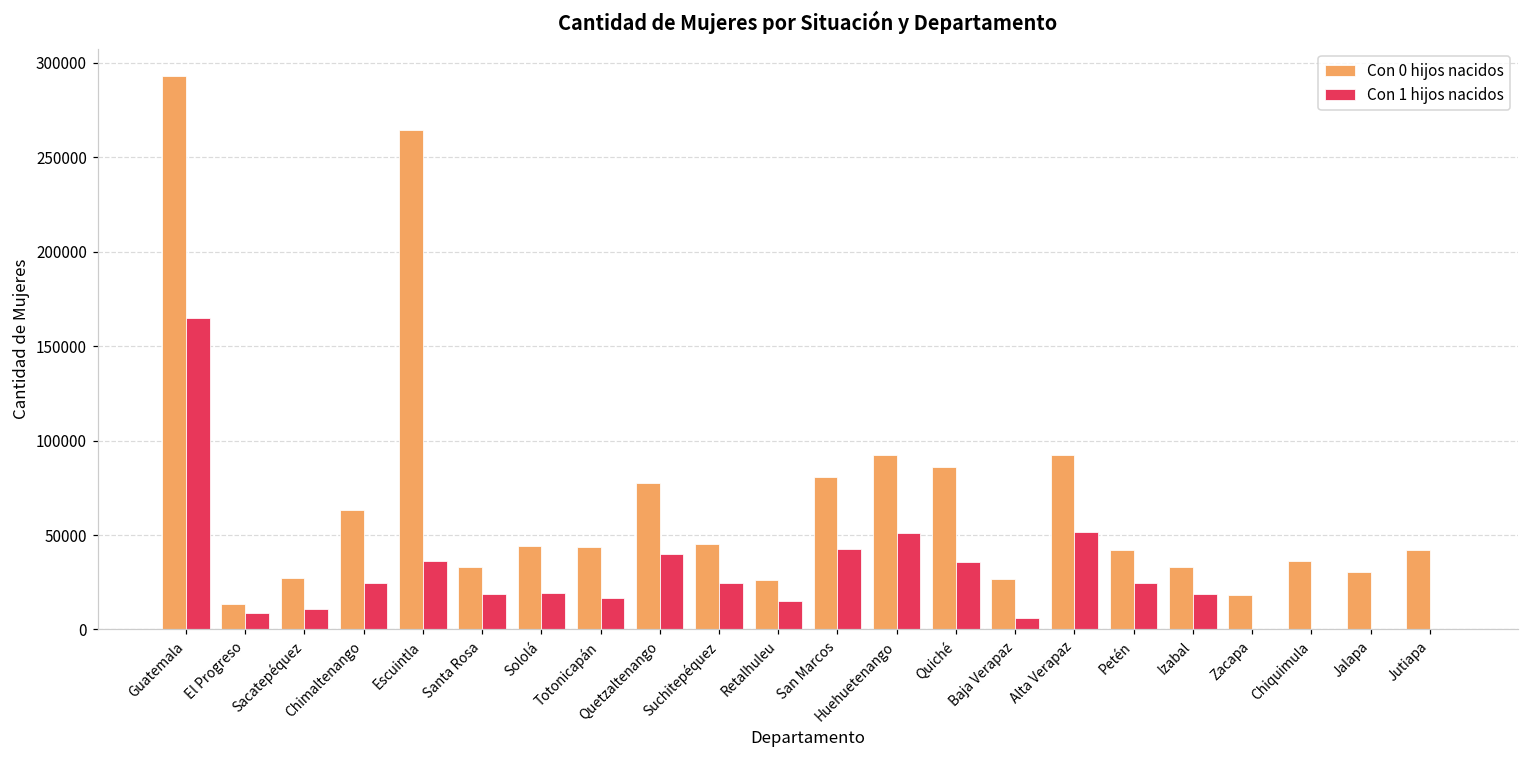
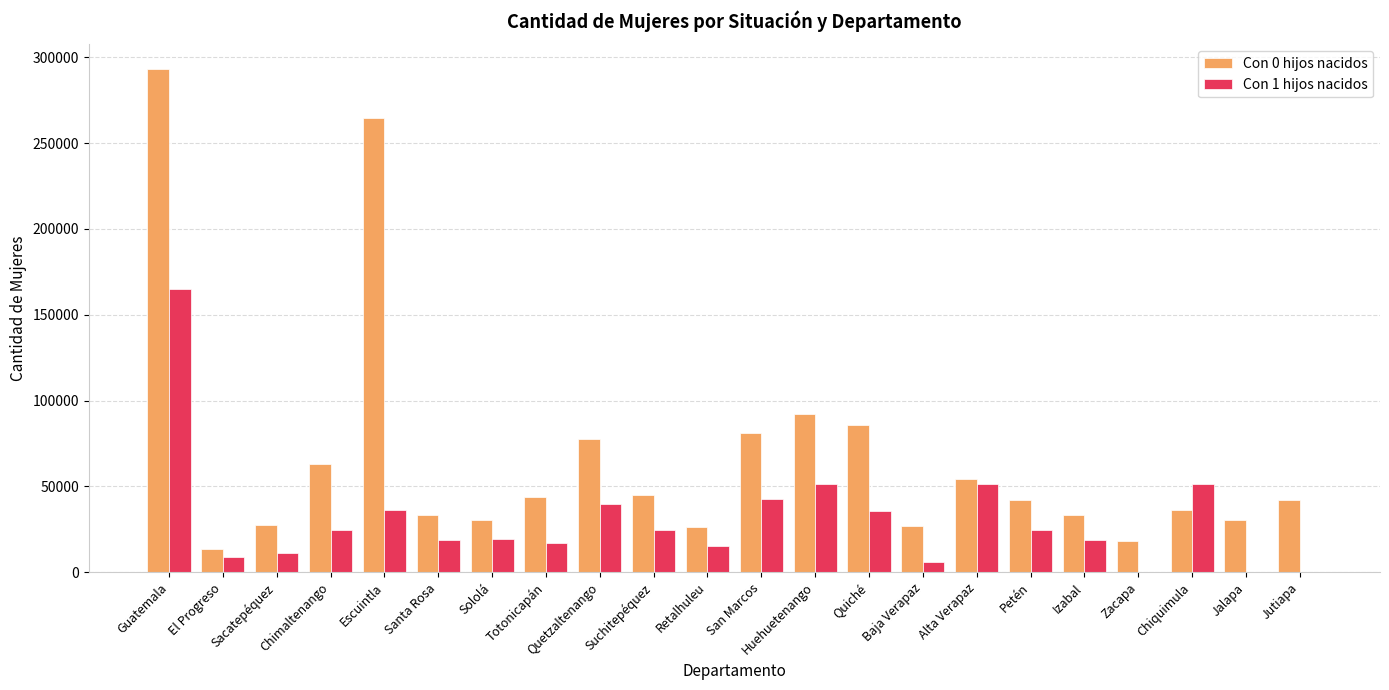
Con 0 hijos nacidos, Sololá: 44000 -> 30000
Con 0 hijos nacidos, Alta Verapaz: 93000 -> 54000
Con 1 hijos nacidos, Chiquimula: 0 -> 52000
